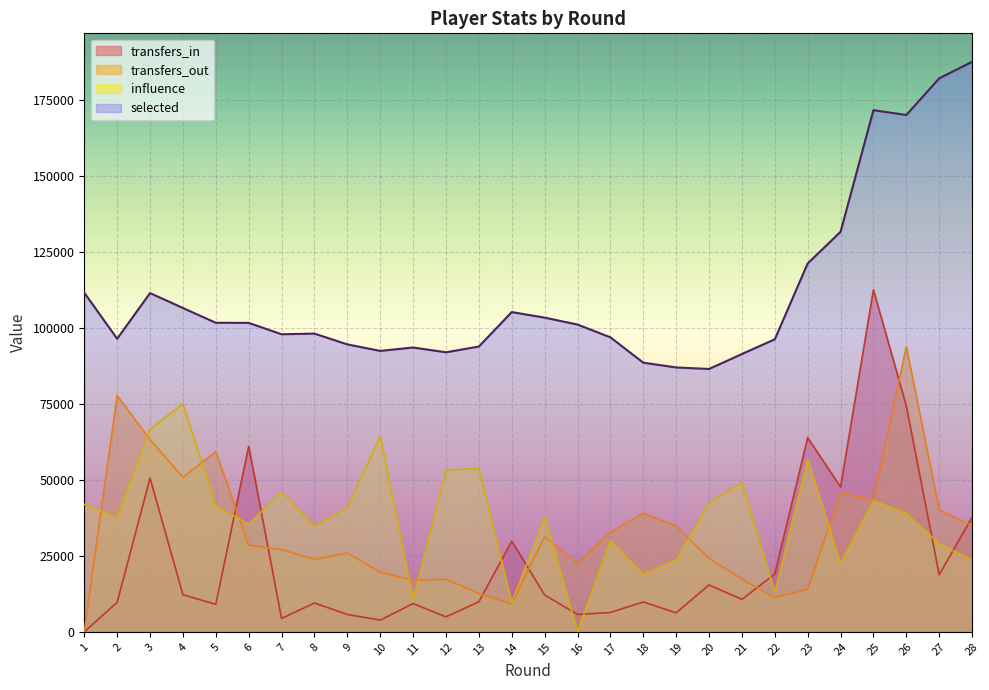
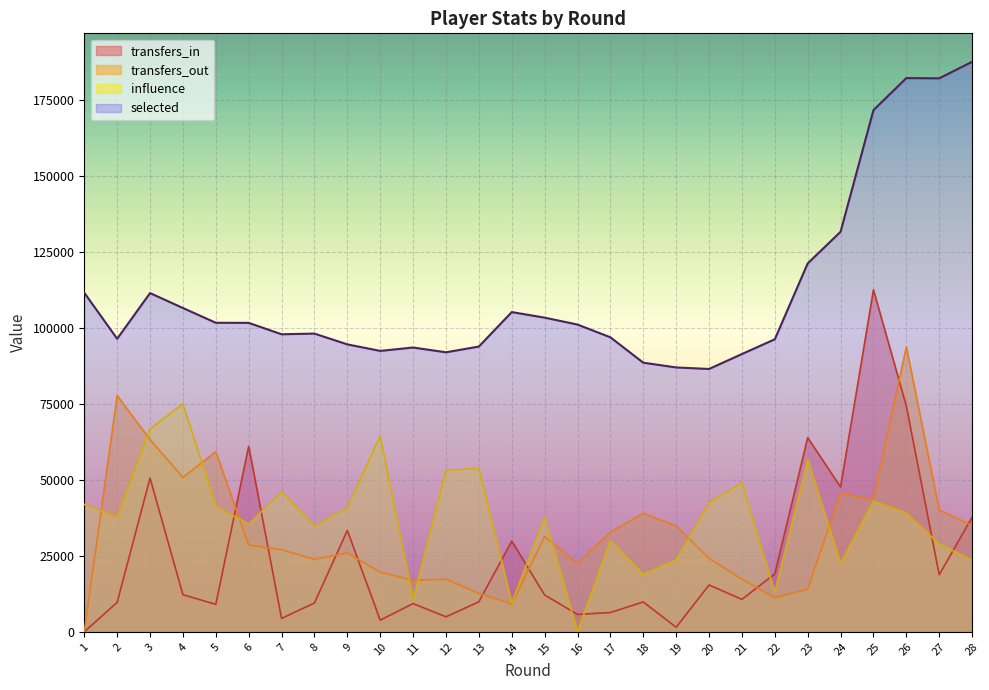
transfers_in, 9: 6000 -> 33000
transfers_in, 19: 6000 -> 1000
selected, 26: 170000 -> 182000
